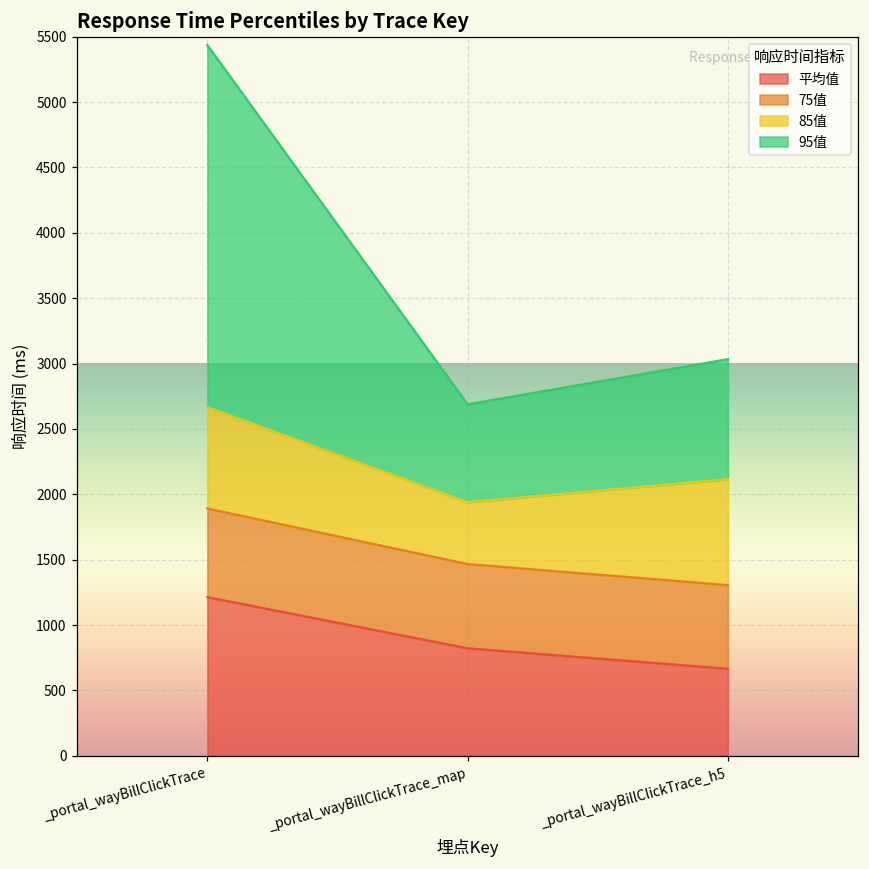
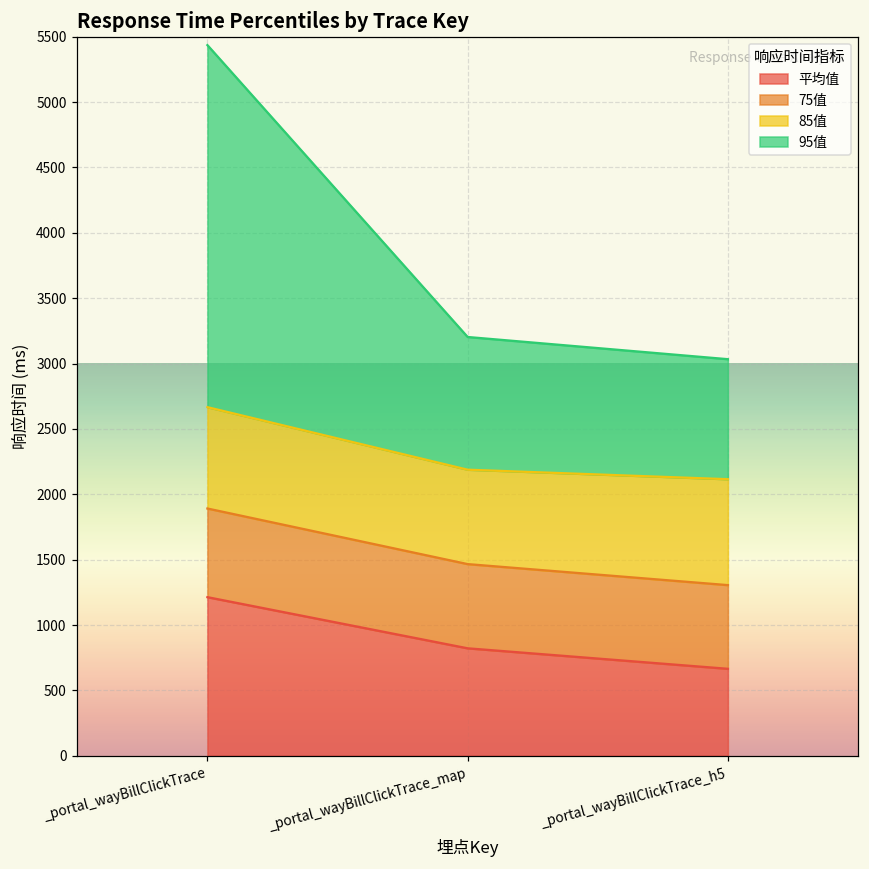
85值, _portal_wayBillClickTrace_map: 470 -> 720
95值, _portal_wayBillClickTrace_map: 750 -> 1020
